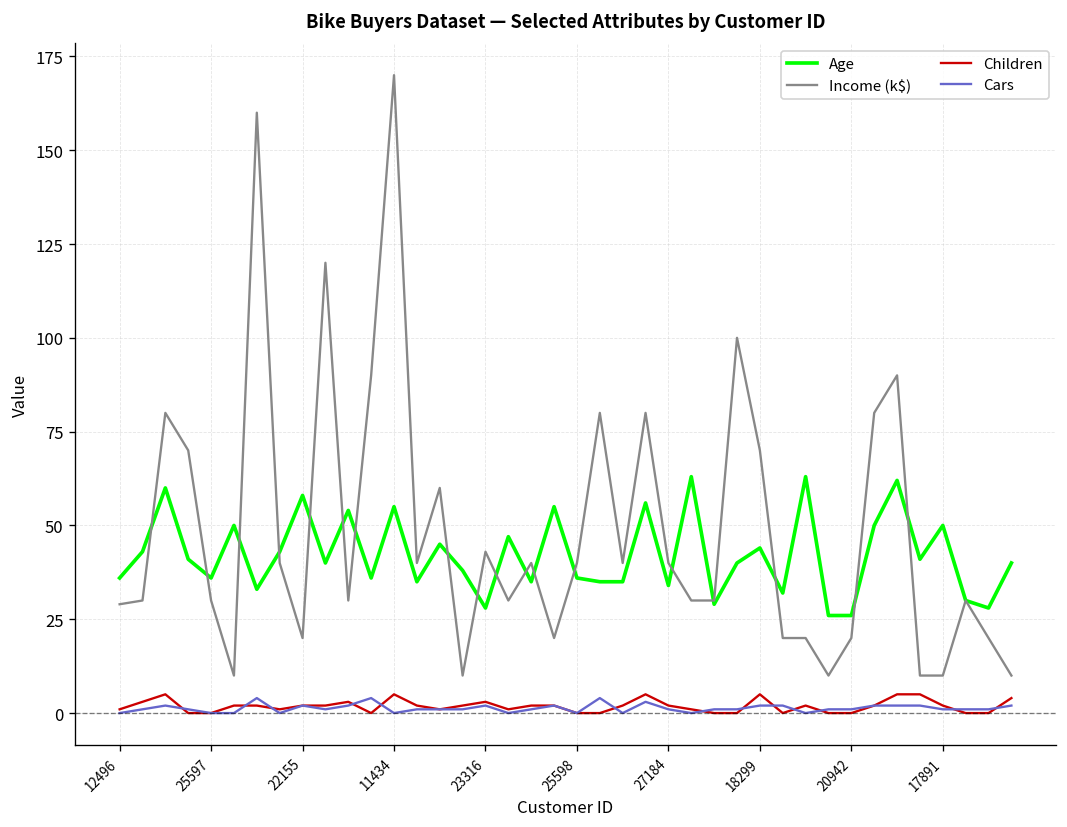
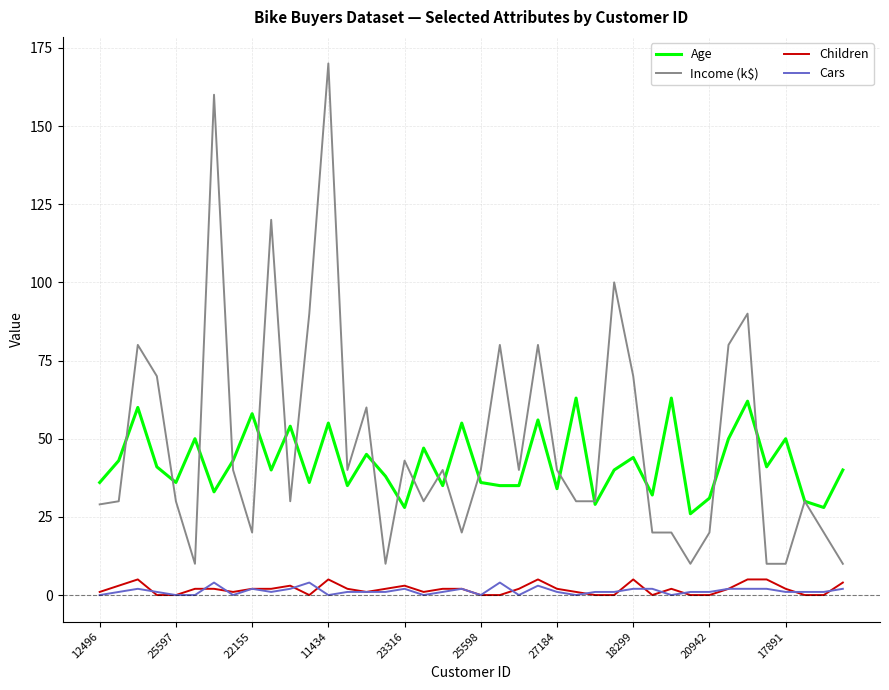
Age, 20942: 26 -> 31
